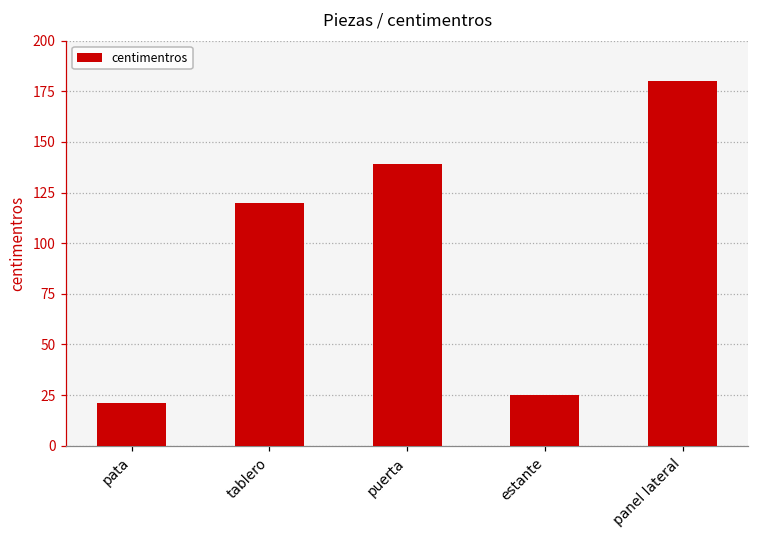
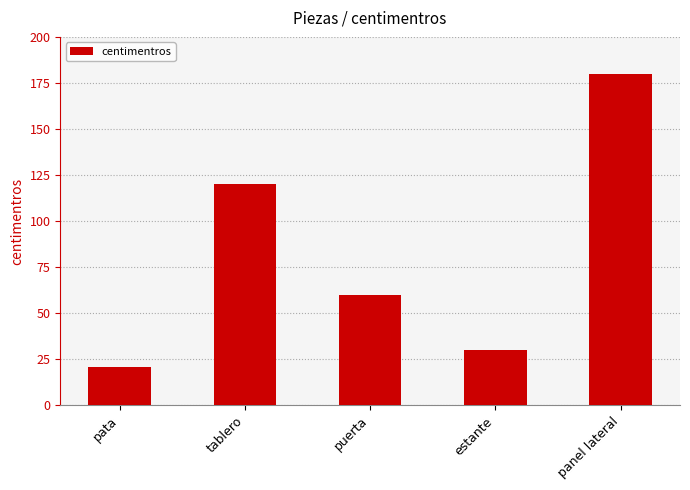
puerta: 139 -> 60
estante: 25 -> 30
